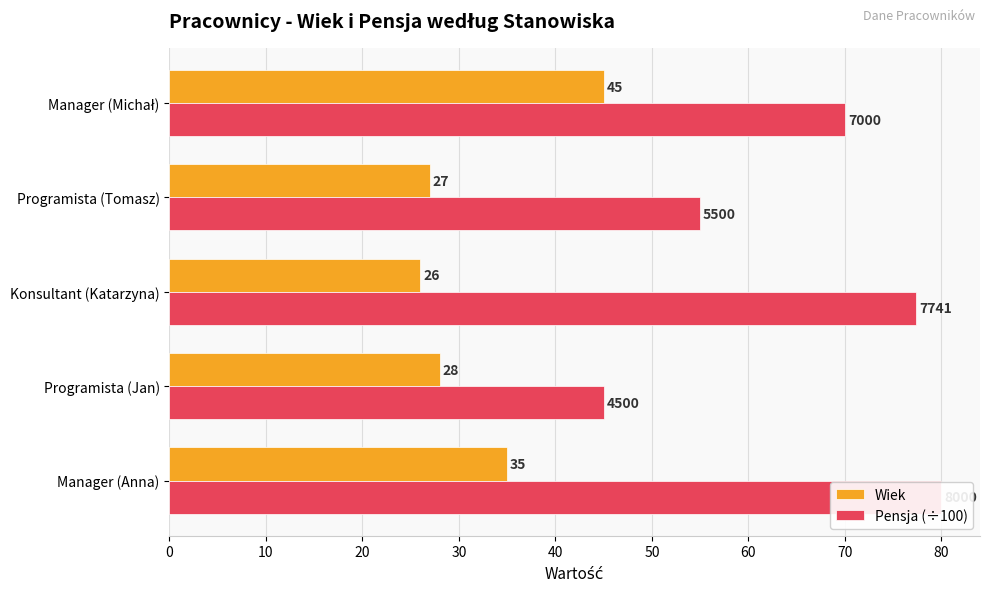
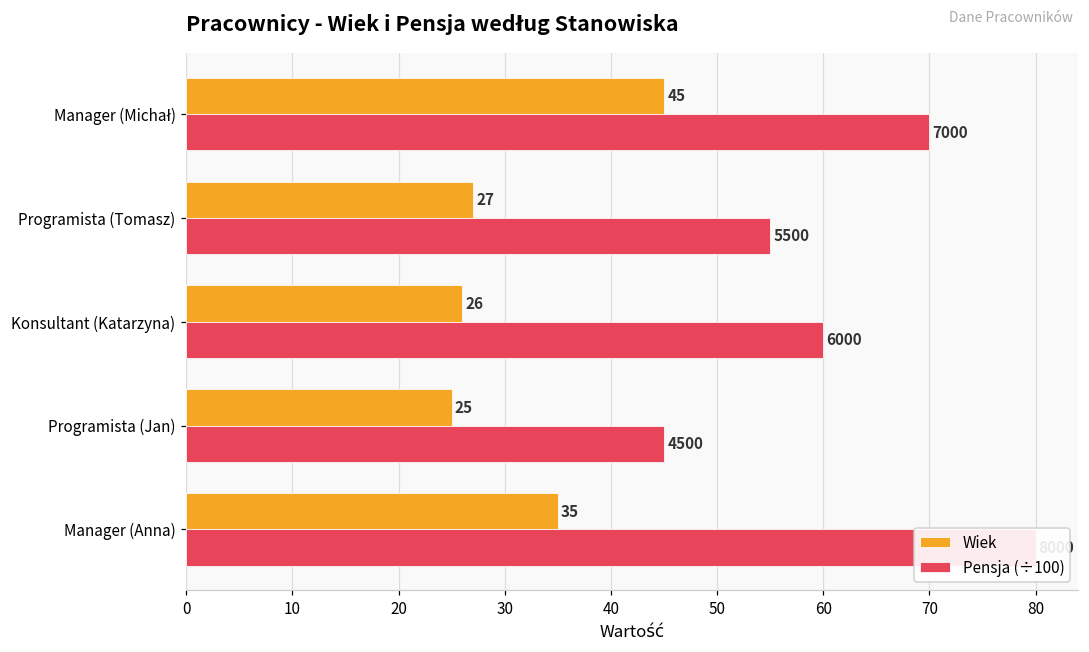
Pensja (÷100), Konsultant (Katarzyna): 7741 -> 6000
Wiek, Programista (Jan): 28 -> 25
